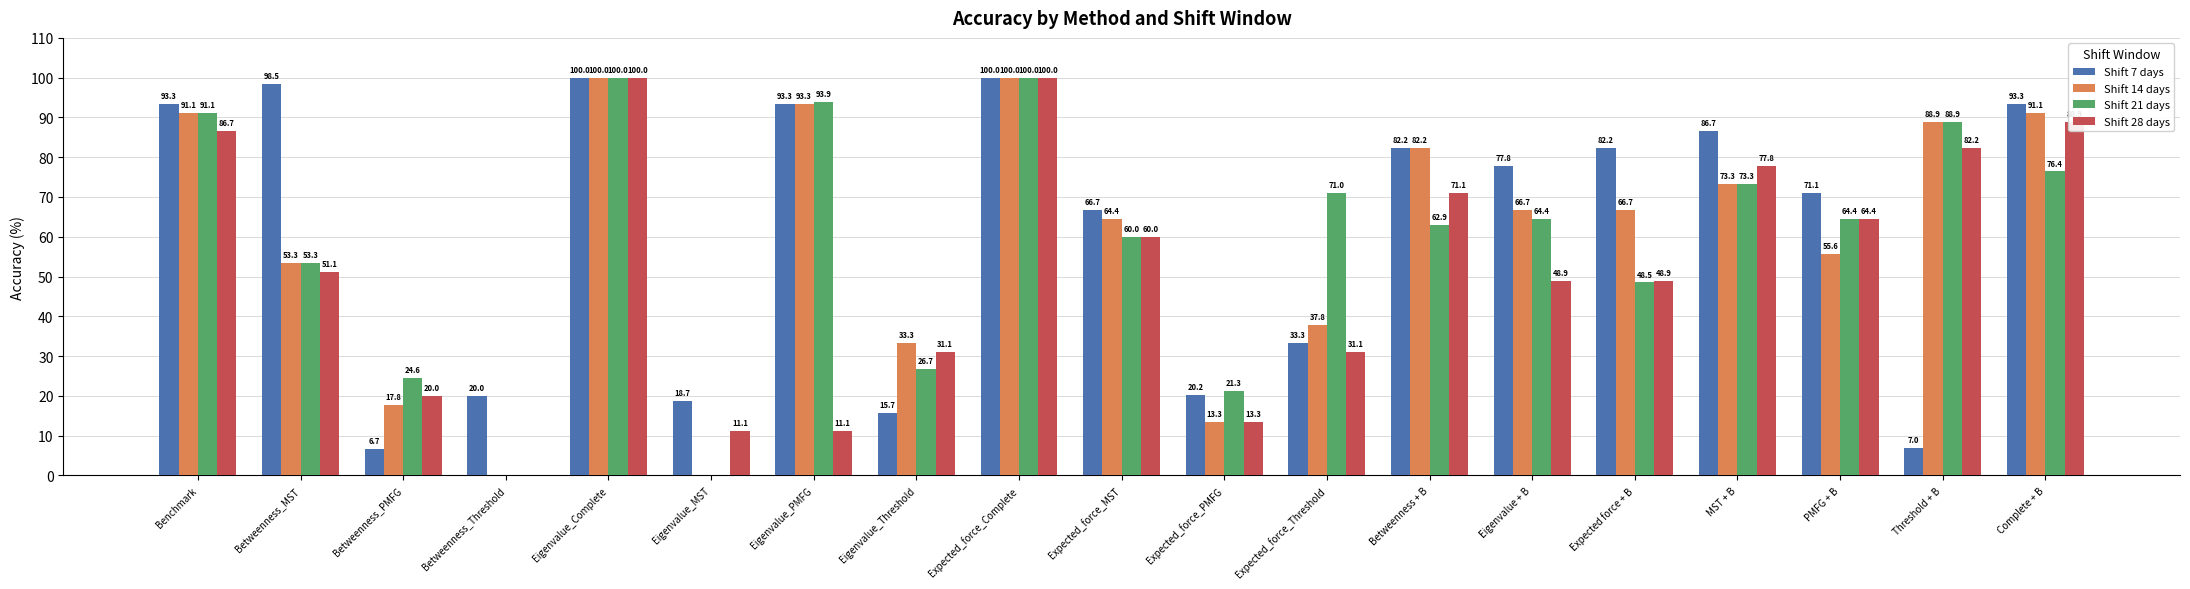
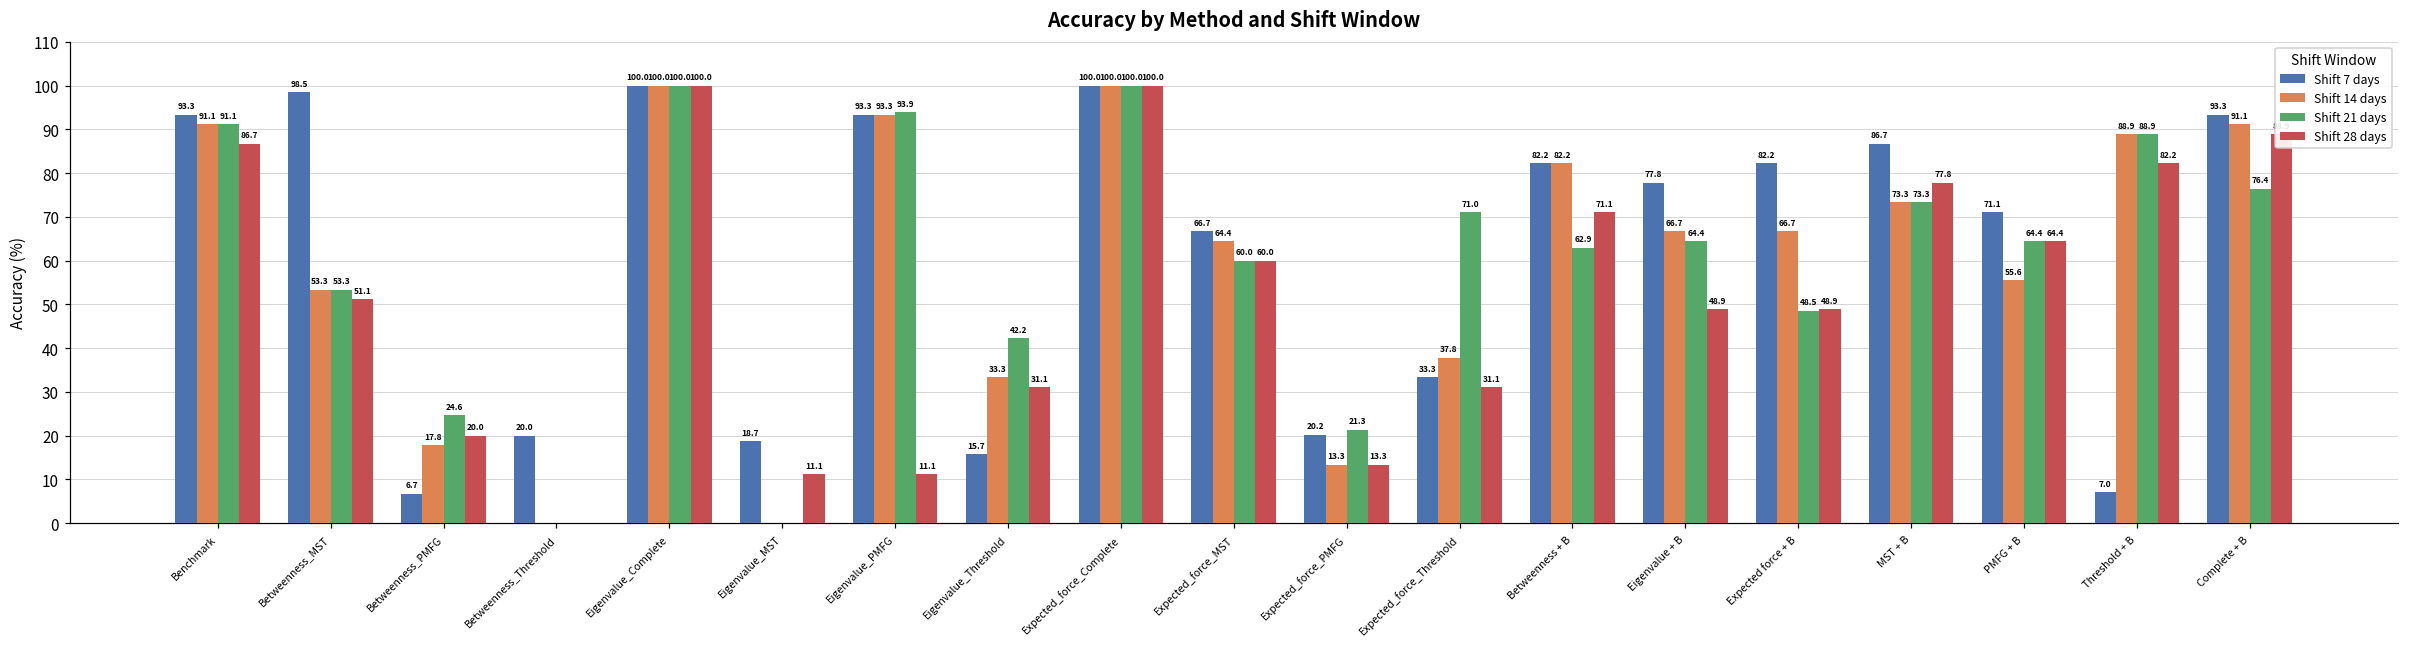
Shift 21 days, Eigenvalue_Threshold: 26.7 -> 42.2
